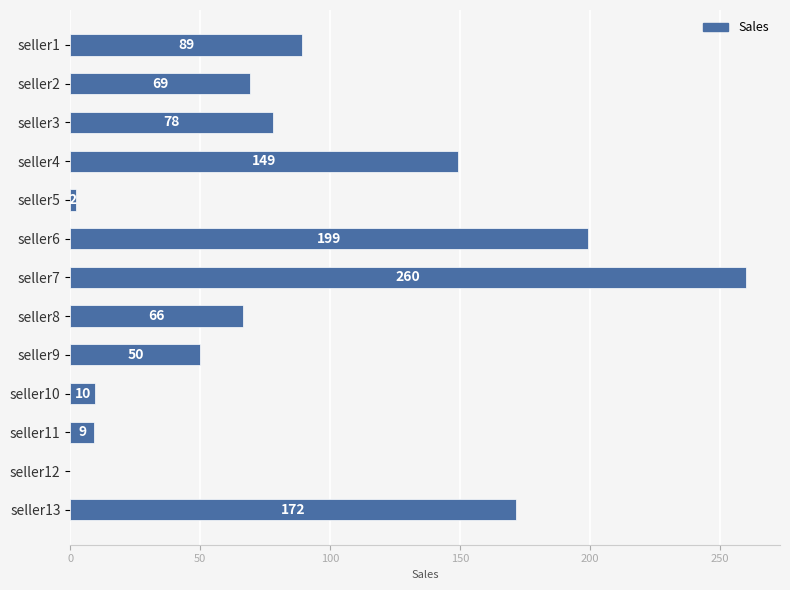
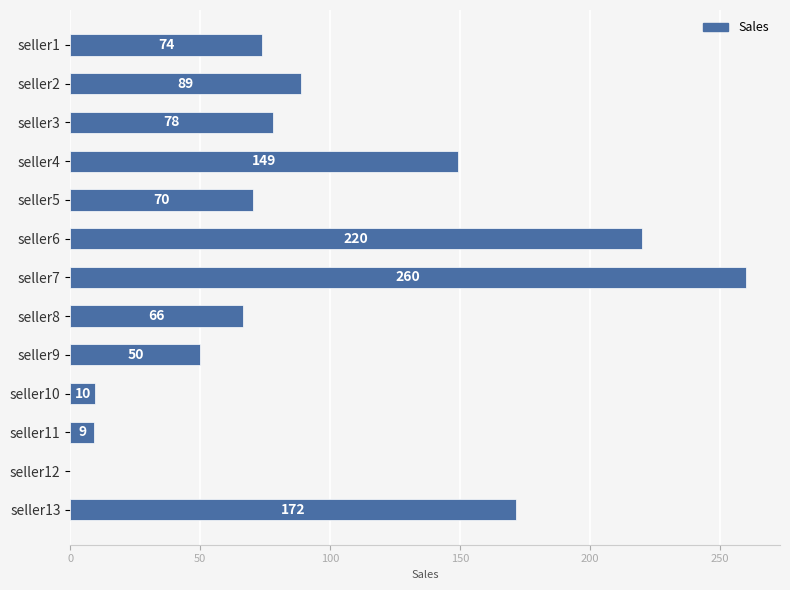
seller1: 89 -> 74
seller2: 69 -> 89
seller5: 2 -> 70
seller6: 199 -> 220
